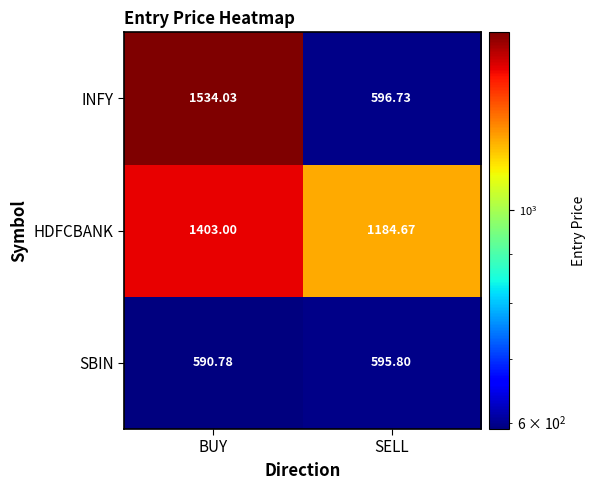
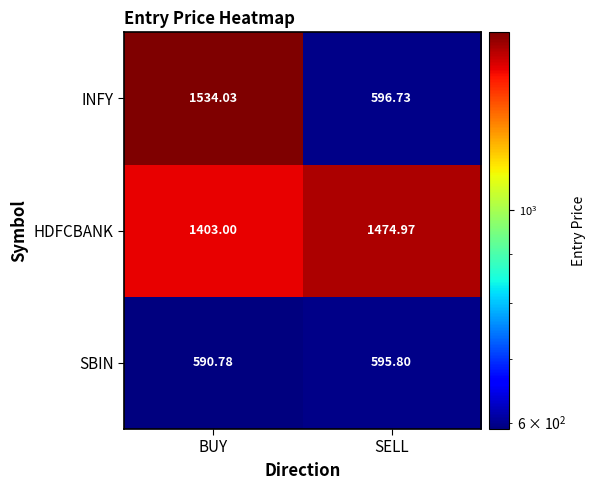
HDFCBANK, SELL: 1184.67 -> 1474.97
